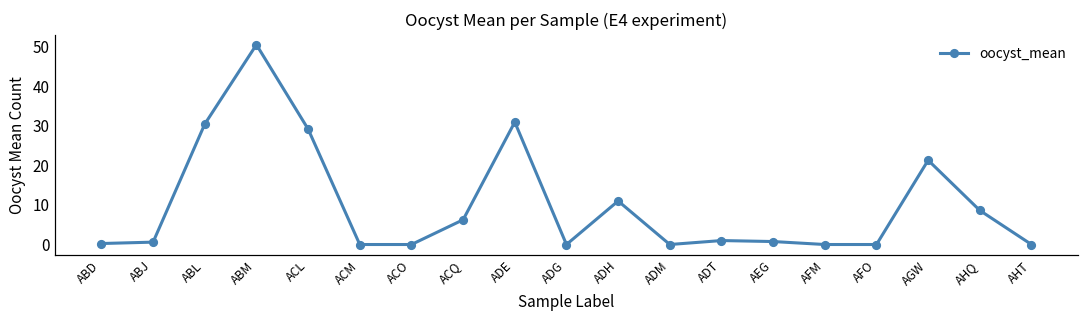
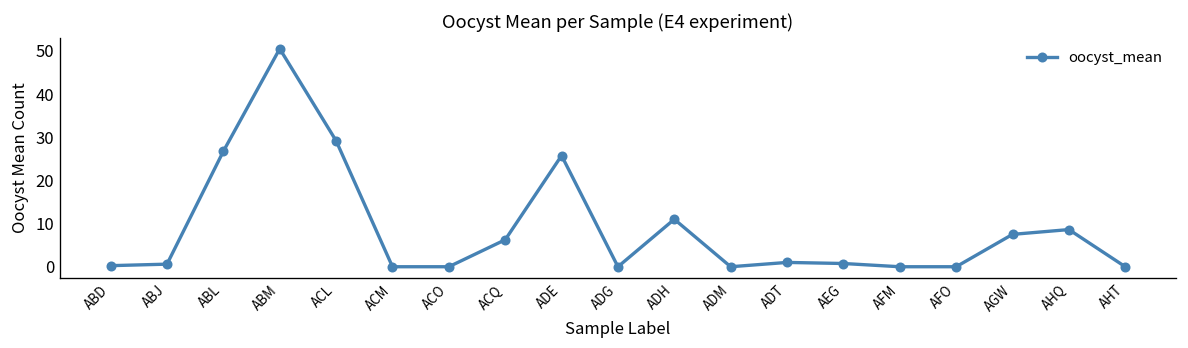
ABL: 30 -> 27
ADE: 31 -> 26
AGW: 21 -> 8
